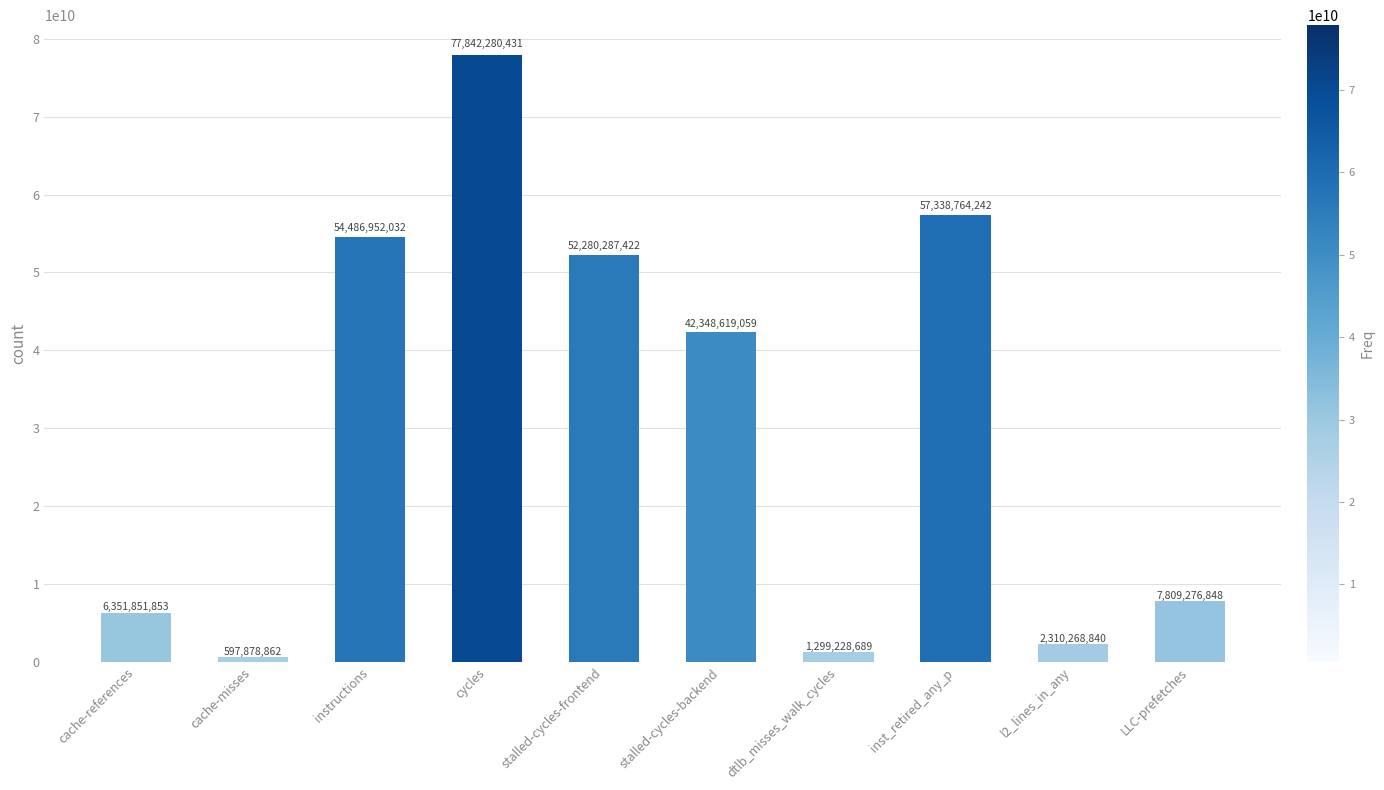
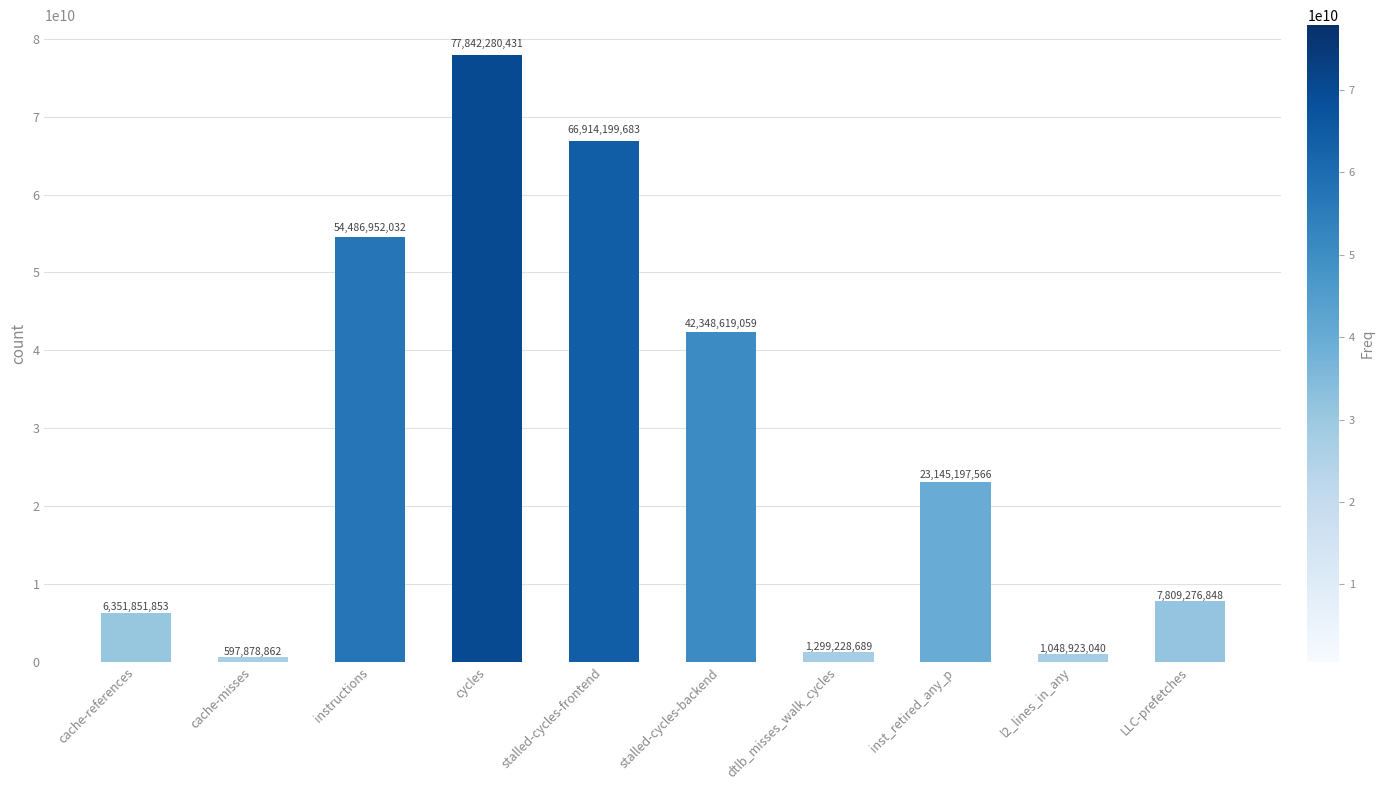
stalled-cycles-frontend: 52,280,287,422 -> 66,914,199,683
inst_retired_any_p: 57,338,764,242 -> 23,145,197,566
l2_lines_in_any: 2,310,268,840 -> 1,048,923,040
